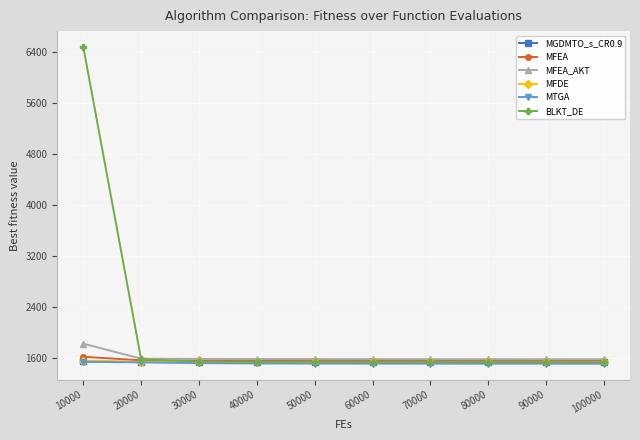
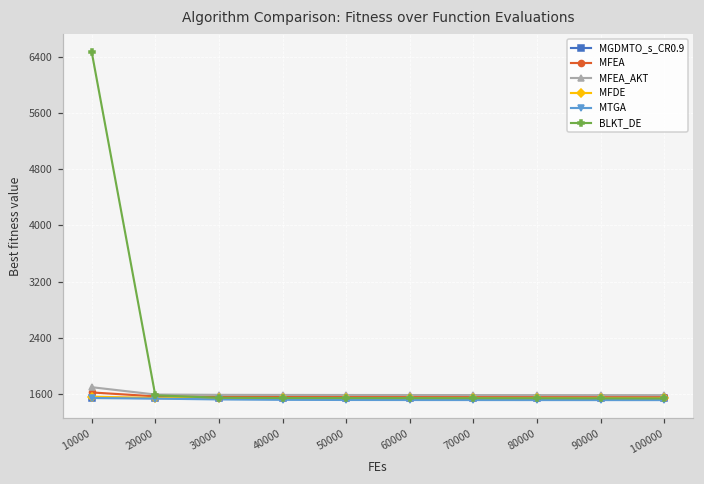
MFEA_AKT, 10000: 1800 -> 1700
